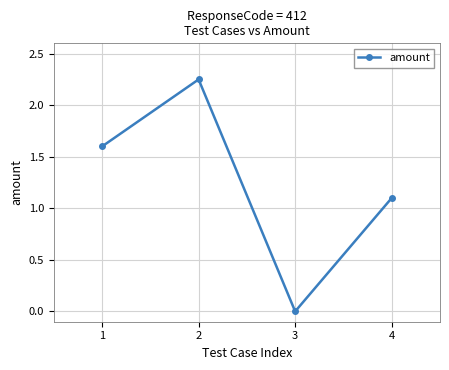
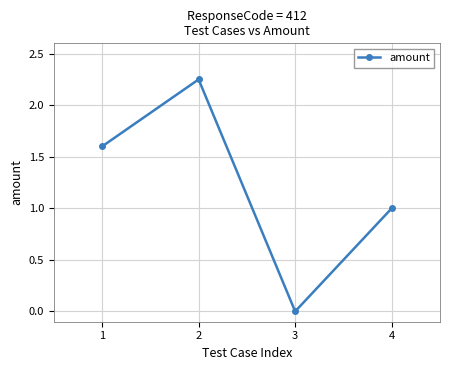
4: 1.1 -> 1.0
